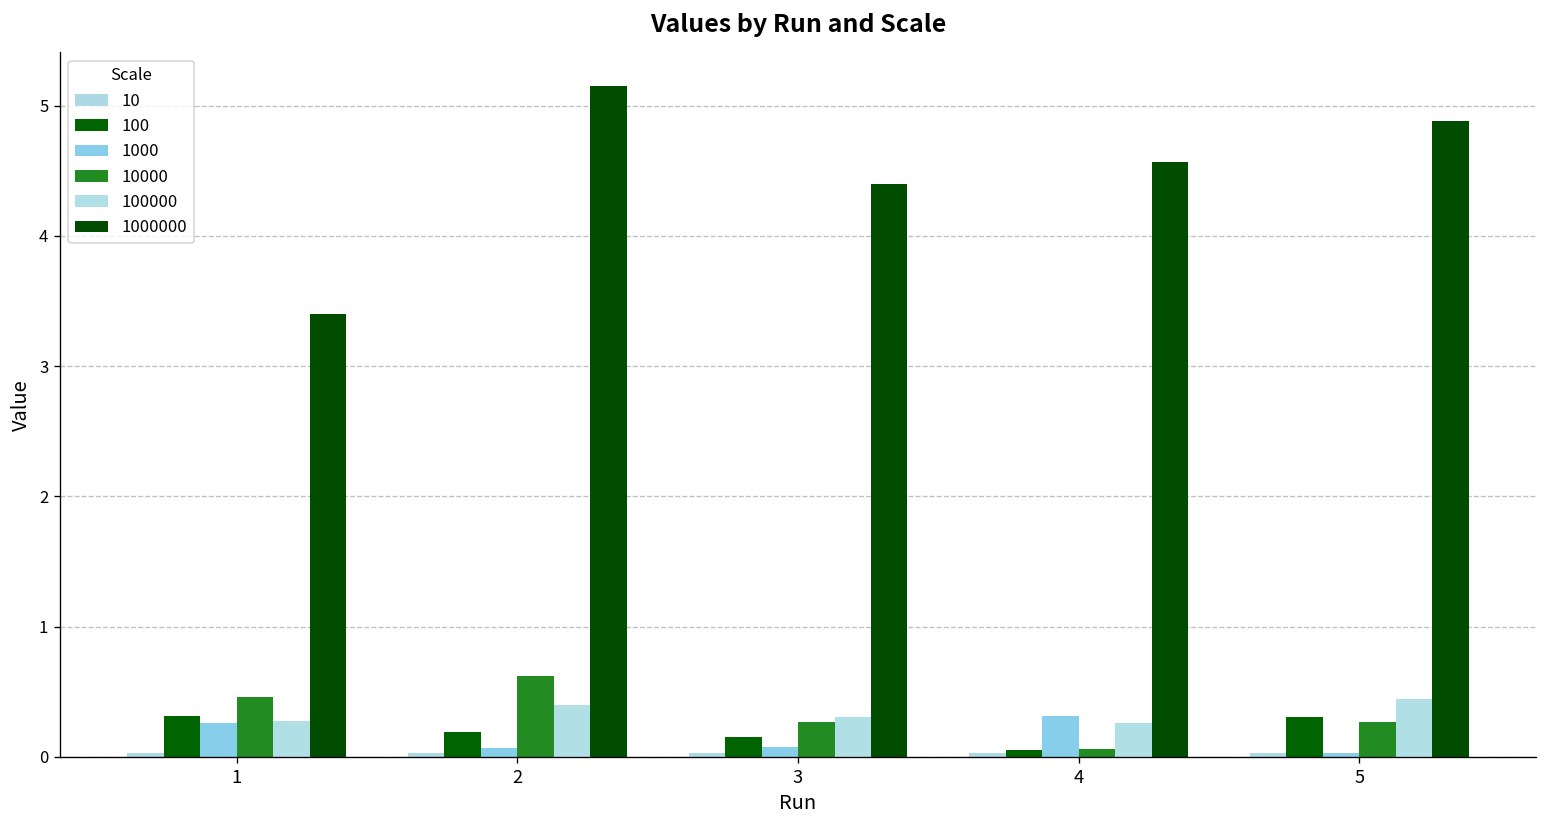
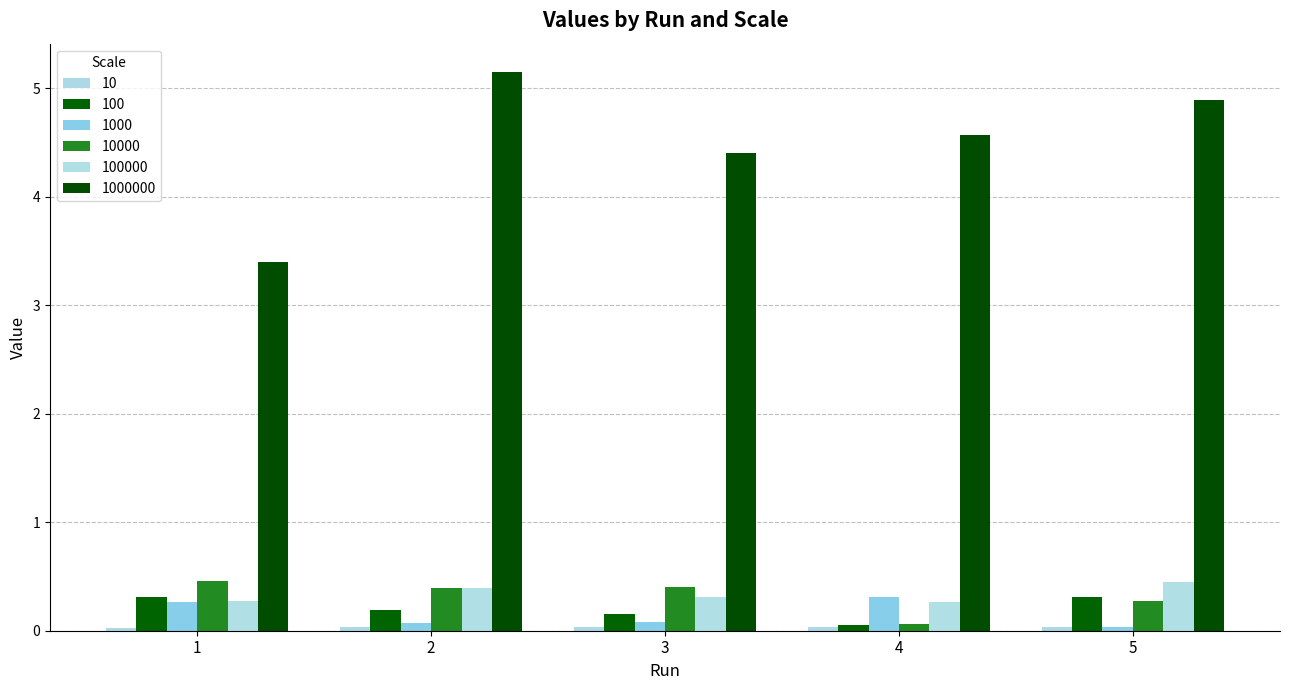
10000, 2: 0.62 -> 0.40
10000, 3: 0.26 -> 0.40
